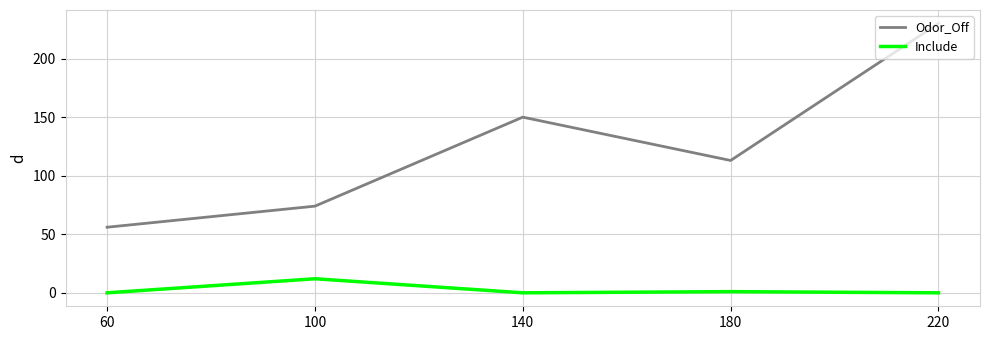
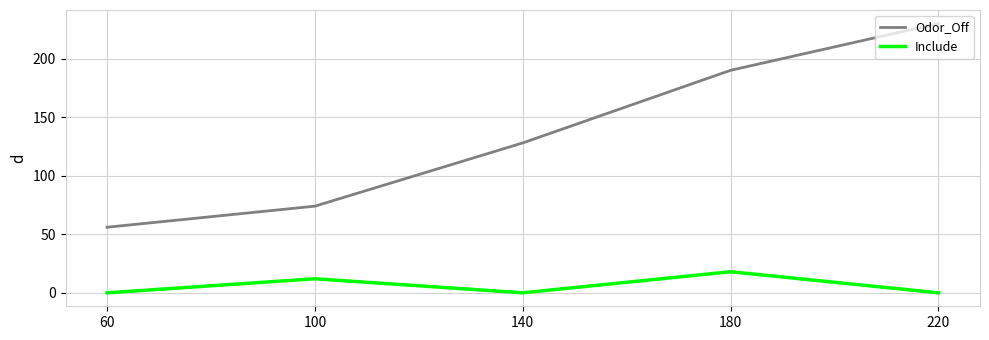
Odor_Off, 140: 150 -> 128
Odor_Off, 180: 113 -> 190
Include, 180: 1 -> 18
